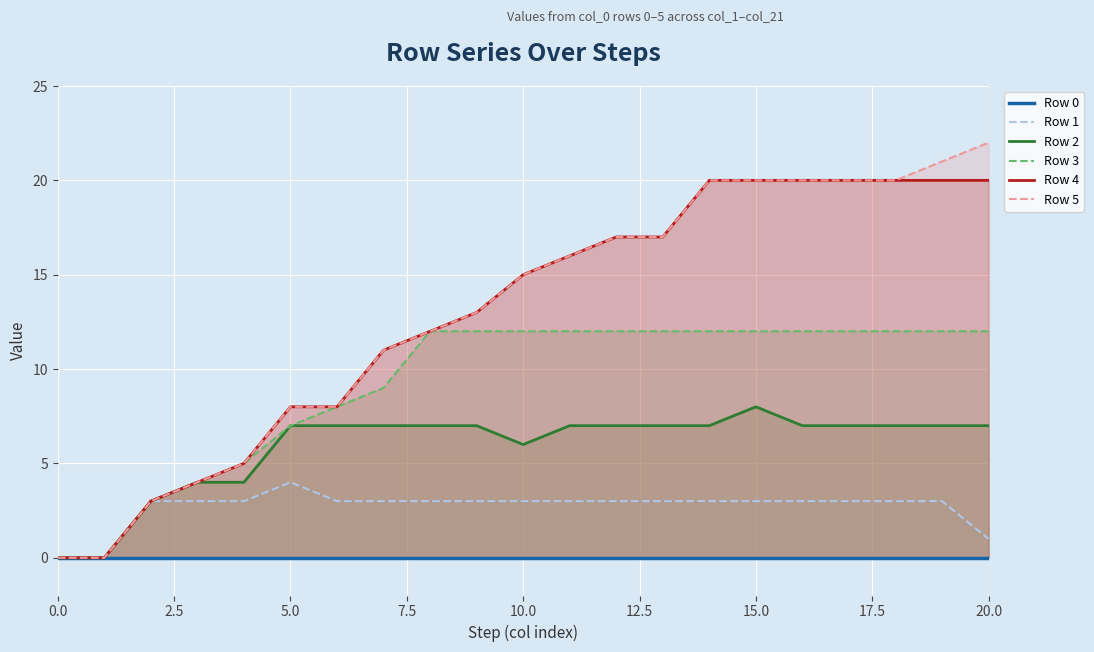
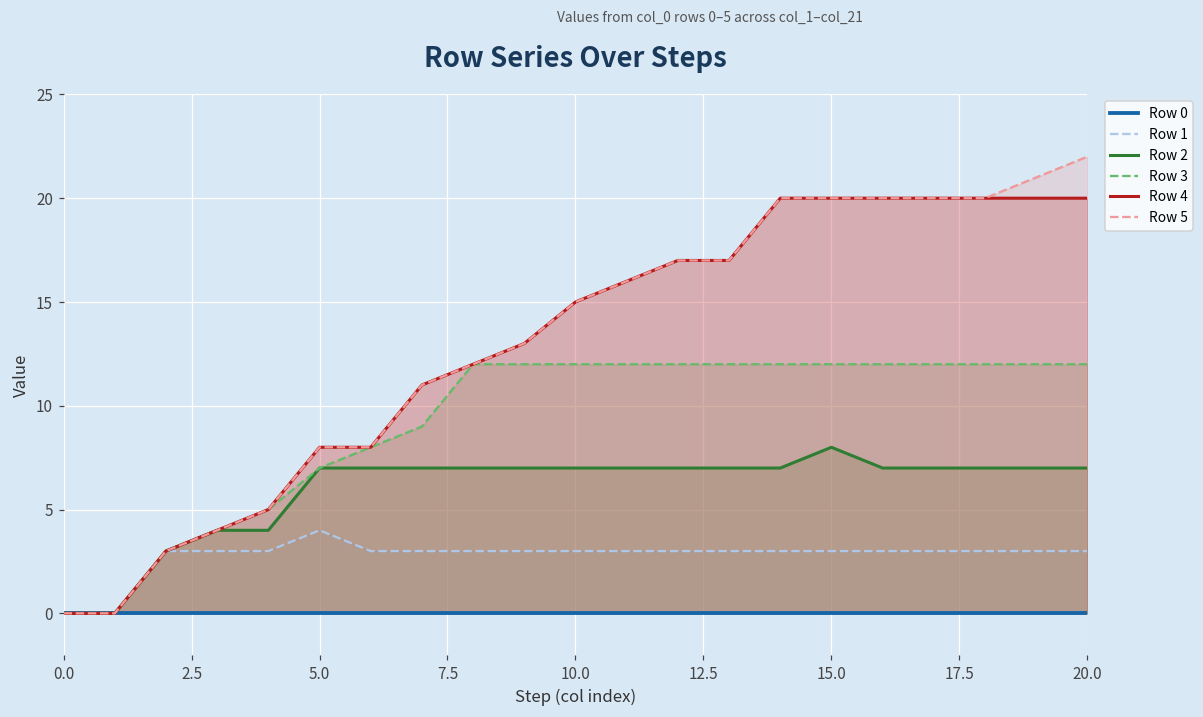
Row 2, 10.0: 6 -> 7
Row 1, 20.0: 1 -> 3
